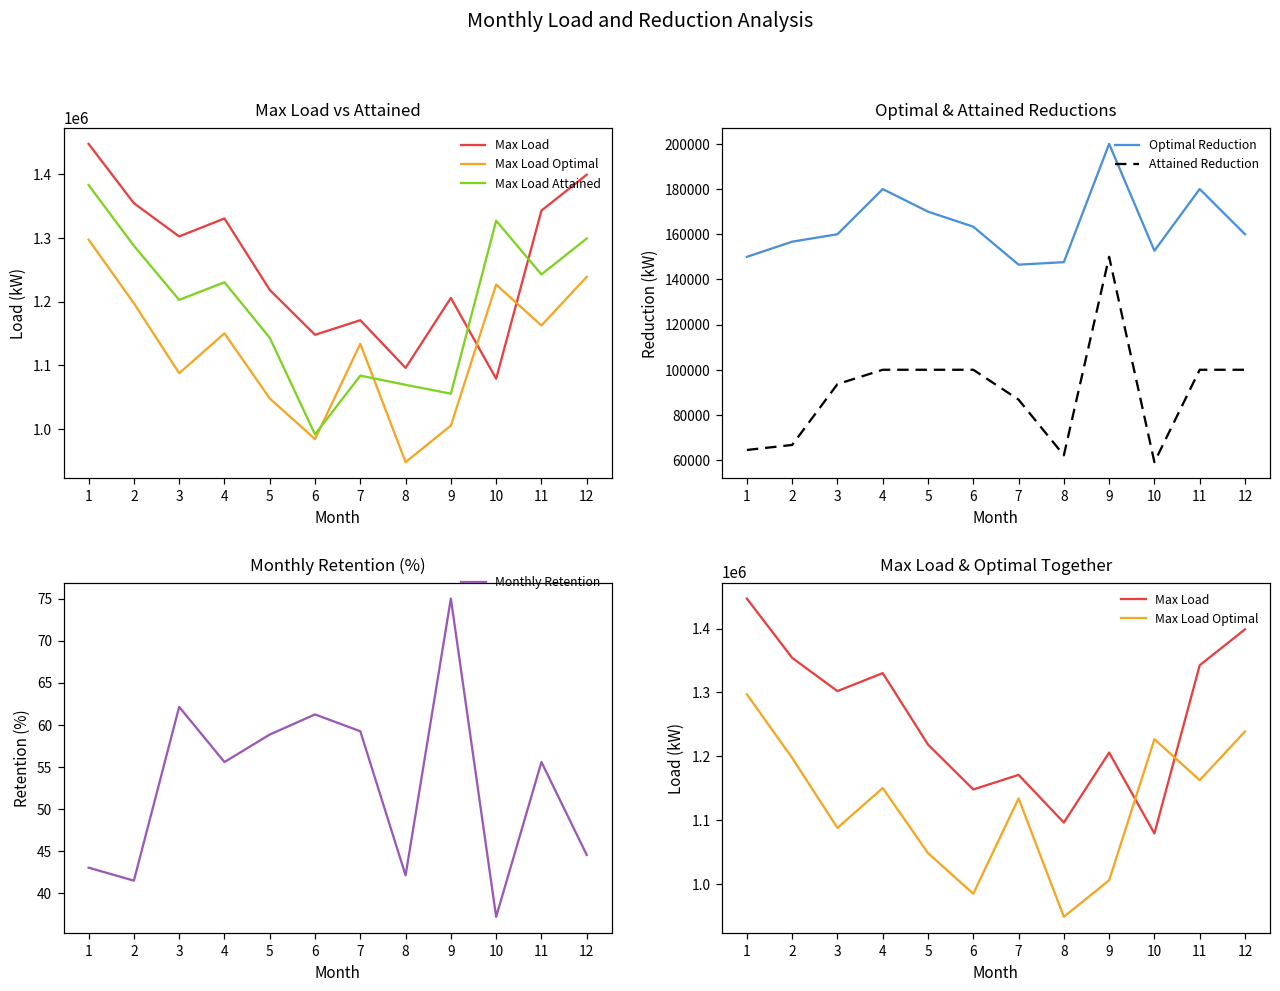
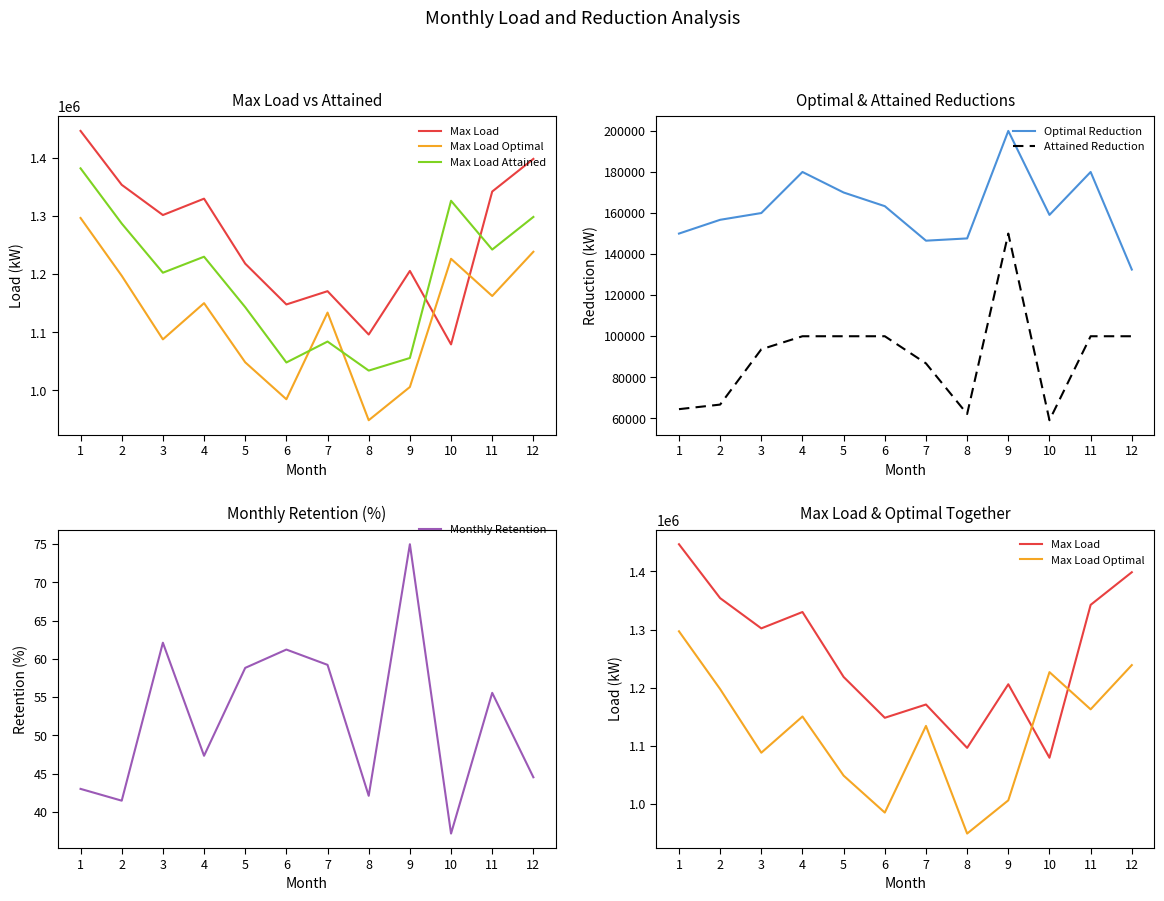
Max Load vs Attained, Max Load Attained, 6: 990000 -> 1050000
Max Load vs Attained, Max Load Attained, 8: 1070000 -> 1030000
Optimal & Attained Reductions, Optimal Reduction, 10: 153000 -> 159000
Optimal & Attained Reductions, Optimal Reduction, 12: 160000 -> 132000
Monthly Retention (%), 4: 56 -> 47
